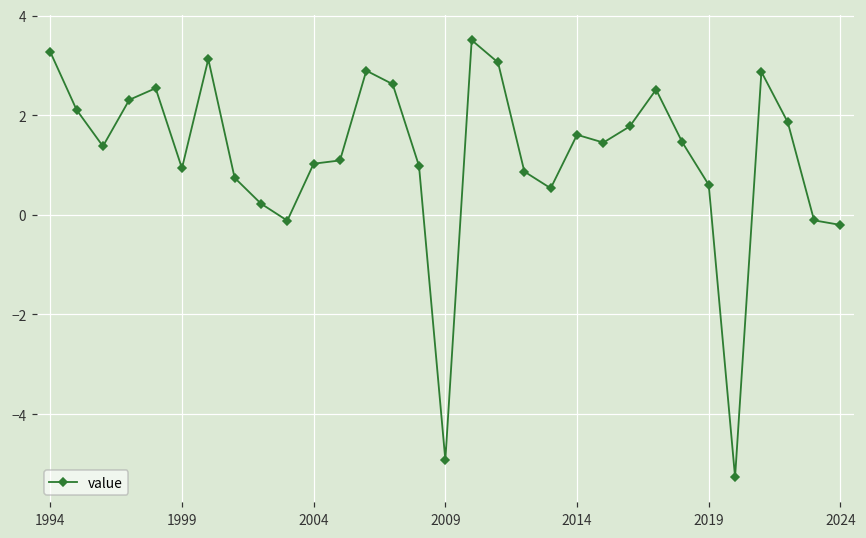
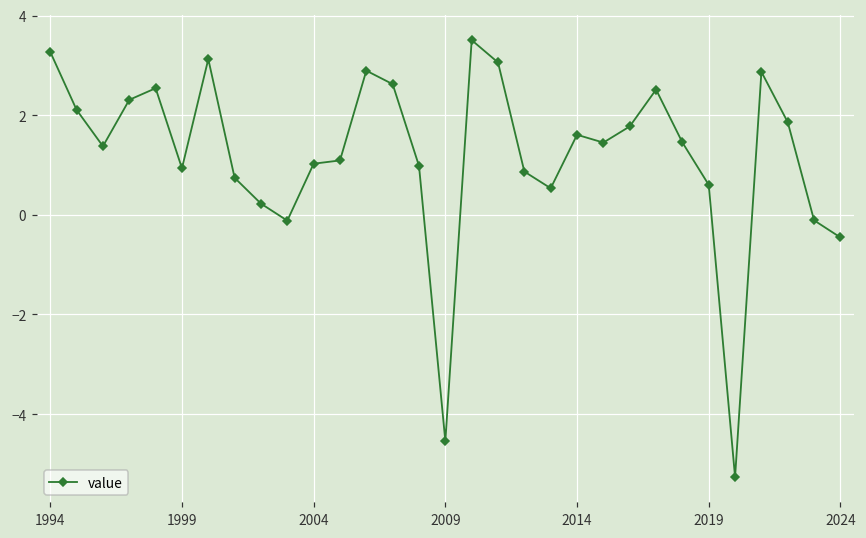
2009: -4.9 -> -4.5
2024: -0.2 -> -0.5
